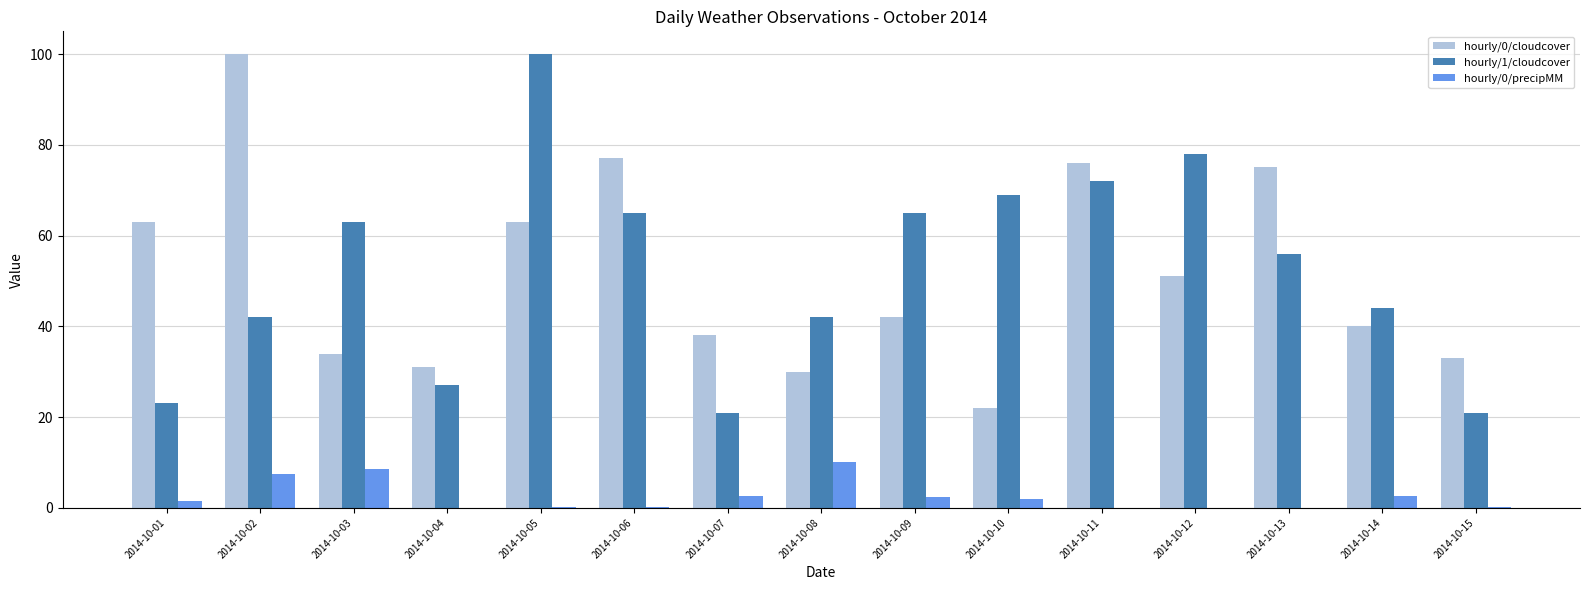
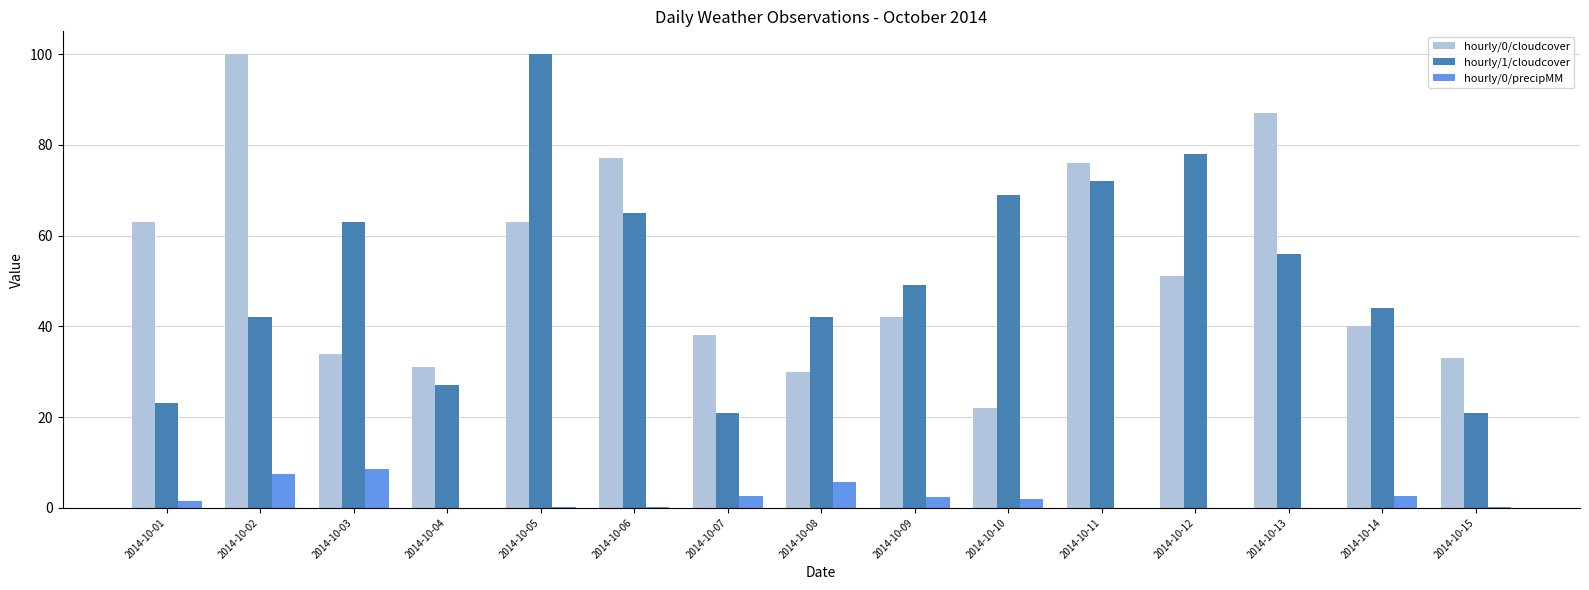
hourly/0/precipMM, 2014-10-08: 10 -> 6
hourly/1/cloudcover, 2014-10-09: 65 -> 49
hourly/0/cloudcover, 2014-10-13: 75 -> 87
